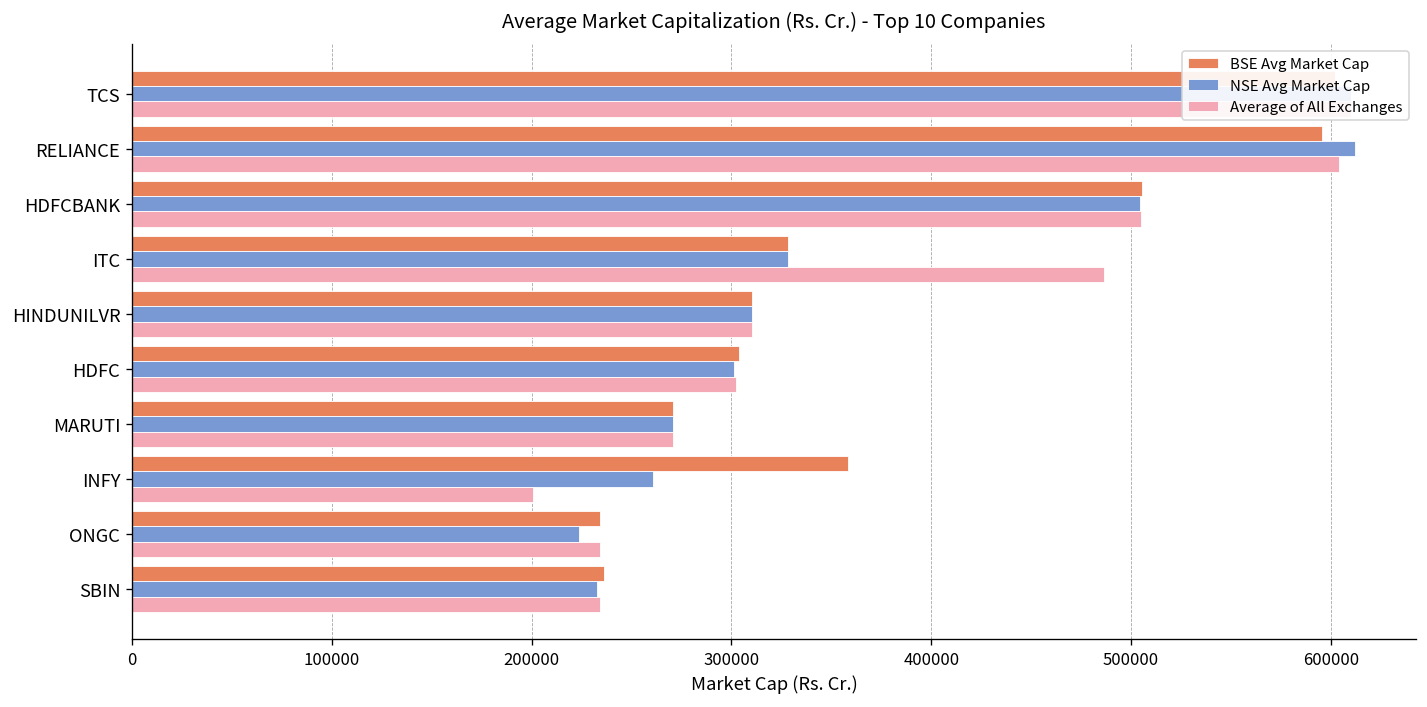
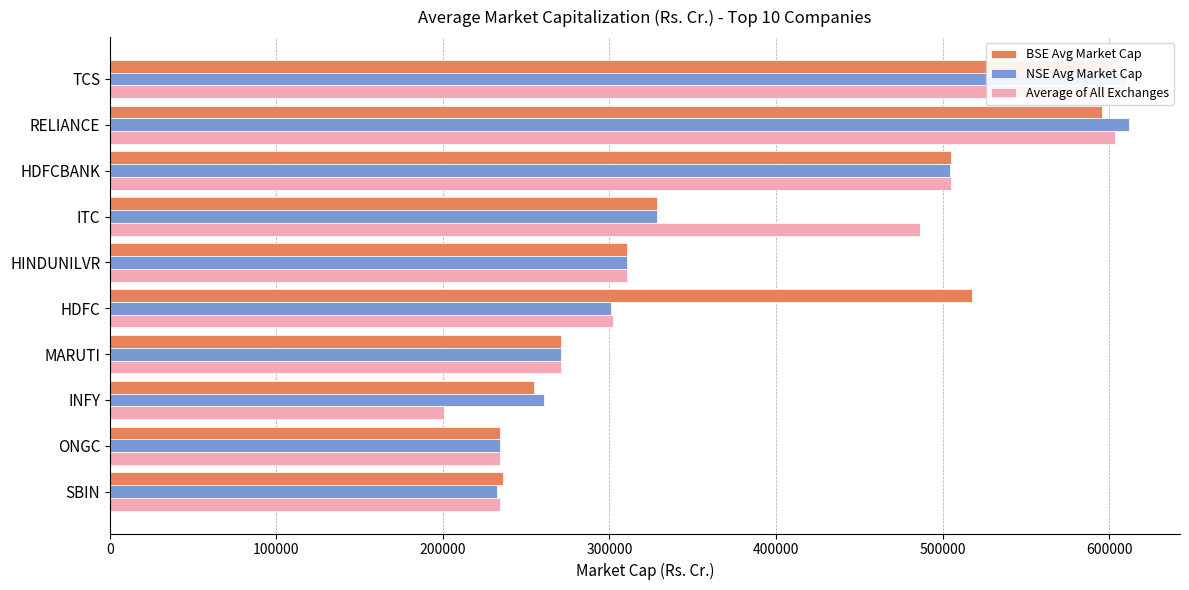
BSE Avg Market Cap, HDFC: 304000 -> 517000
BSE Avg Market Cap, INFY: 359000 -> 255000
NSE Avg Market Cap, ONGC: 224000 -> 235000
